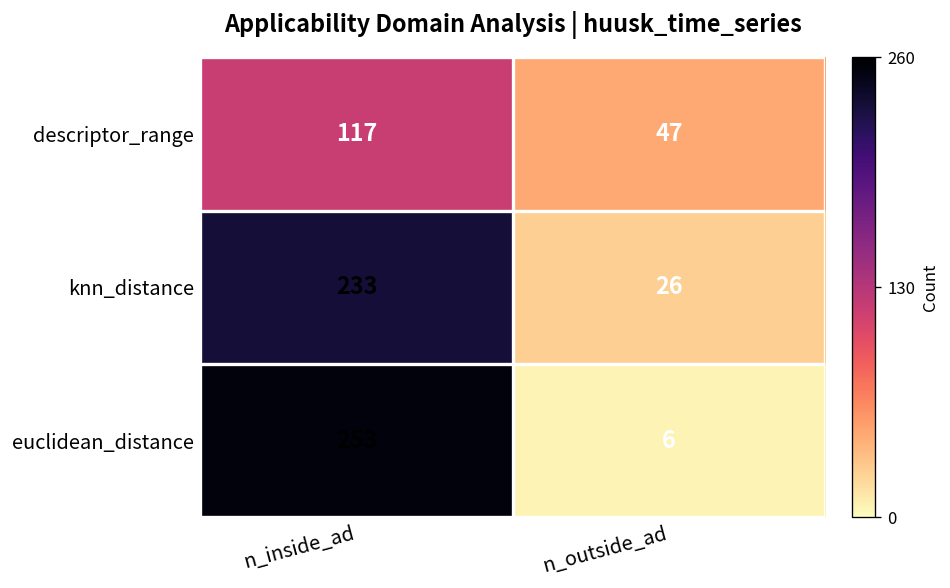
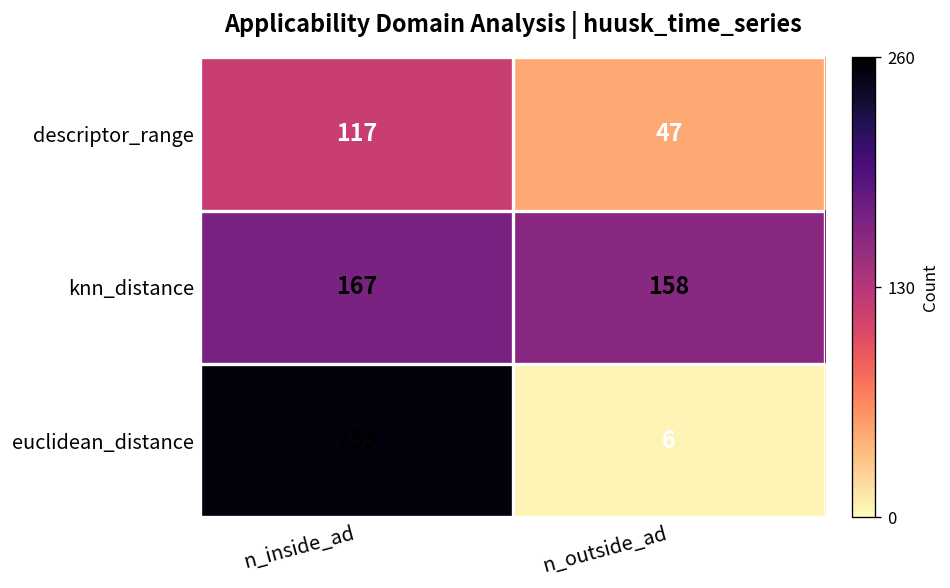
knn_distance, n_inside_ad: 233 -> 167
knn_distance, n_outside_ad: 26 -> 158
